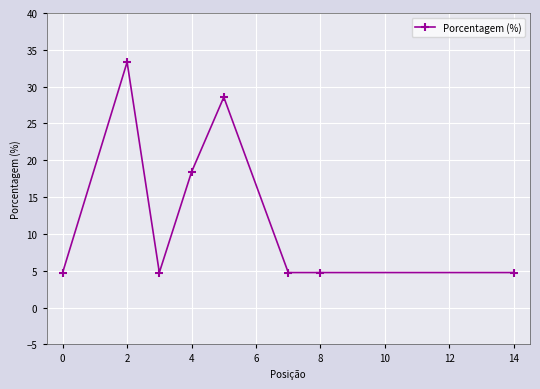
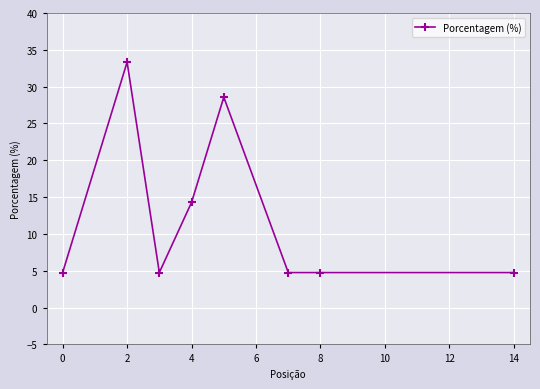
4: 18 -> 14
